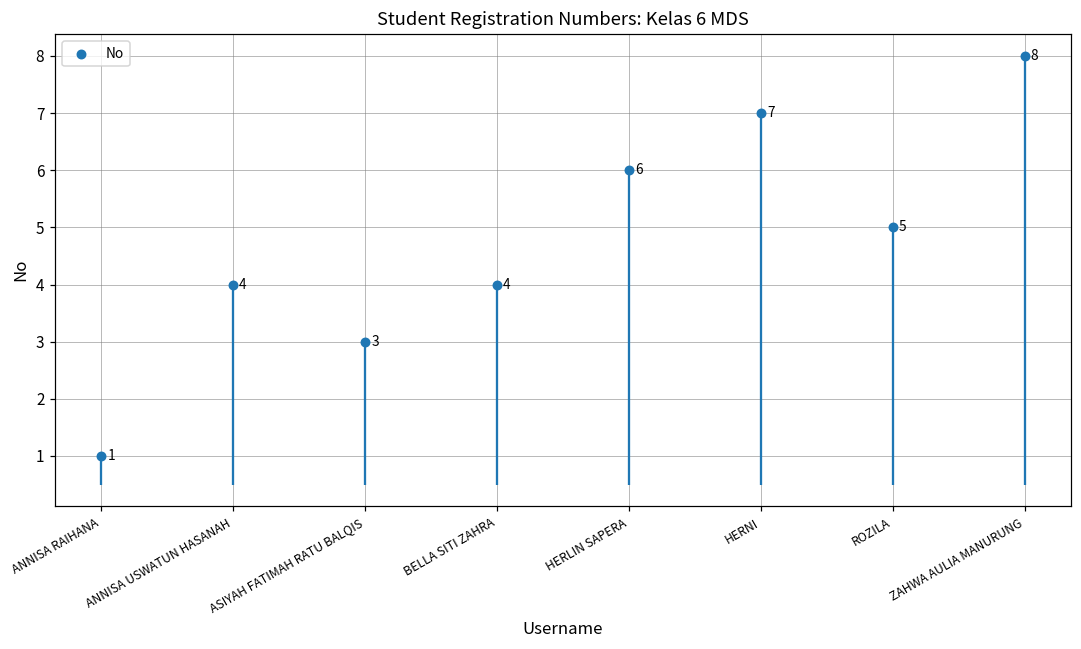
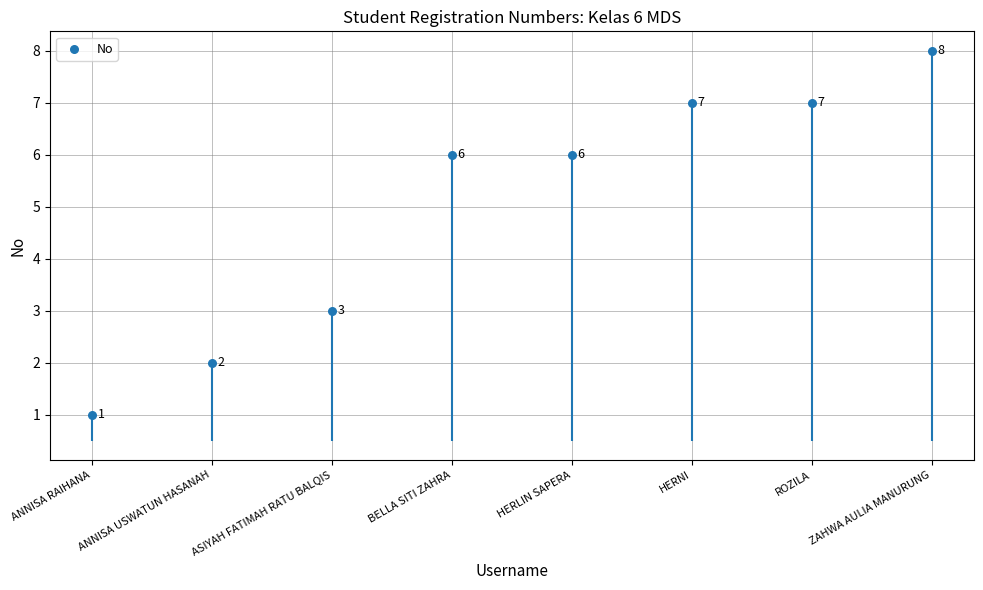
ANNISA USWATUN HASANAH: 4 -> 2
BELLA SITI ZAHRA: 4 -> 6
ROZILA: 5 -> 7
